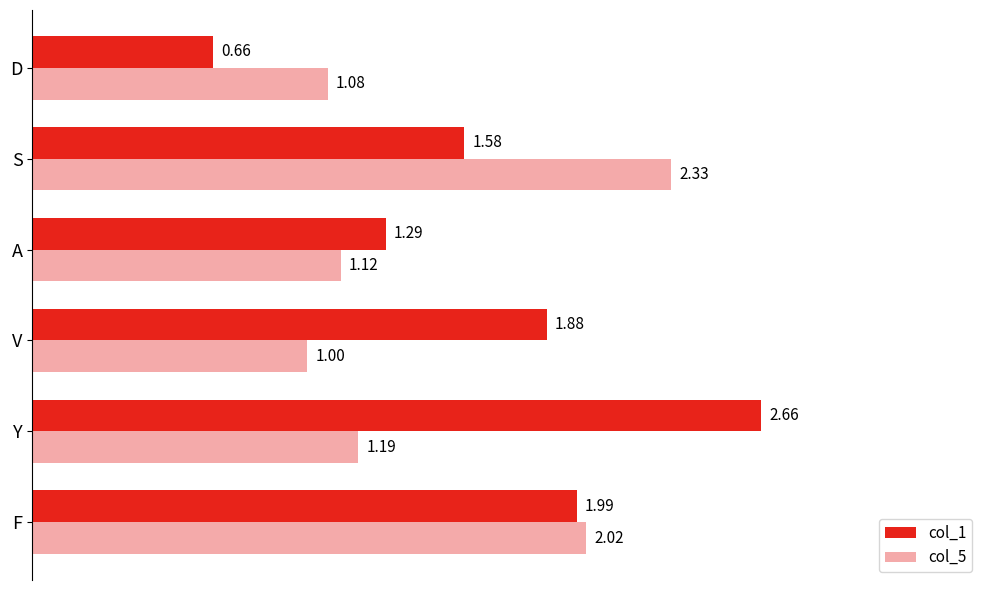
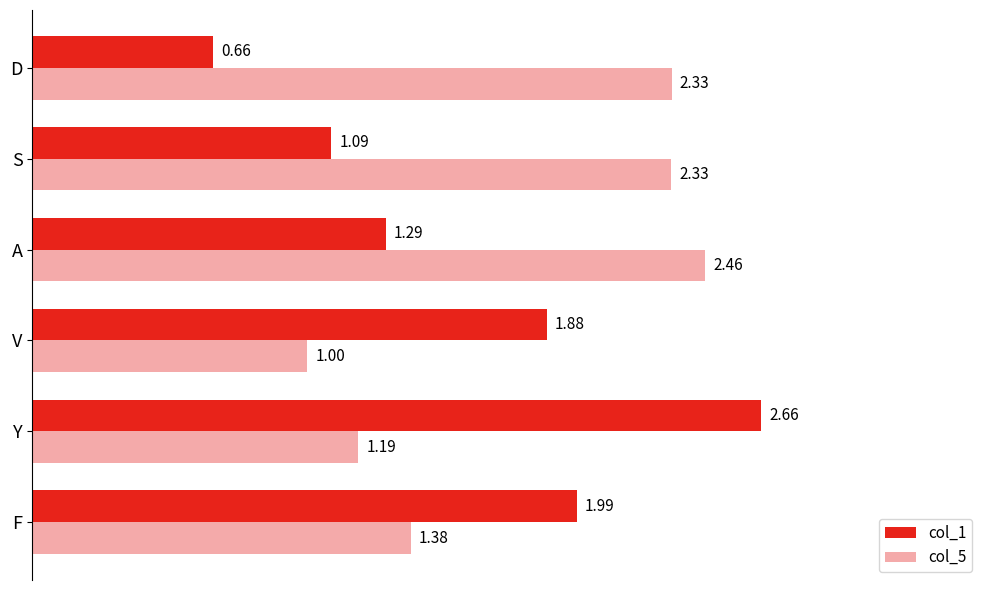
col_5, D: 1.08 -> 2.33
col_1, S: 1.58 -> 1.09
col_5, A: 1.12 -> 2.46
col_5, F: 2.02 -> 1.38
